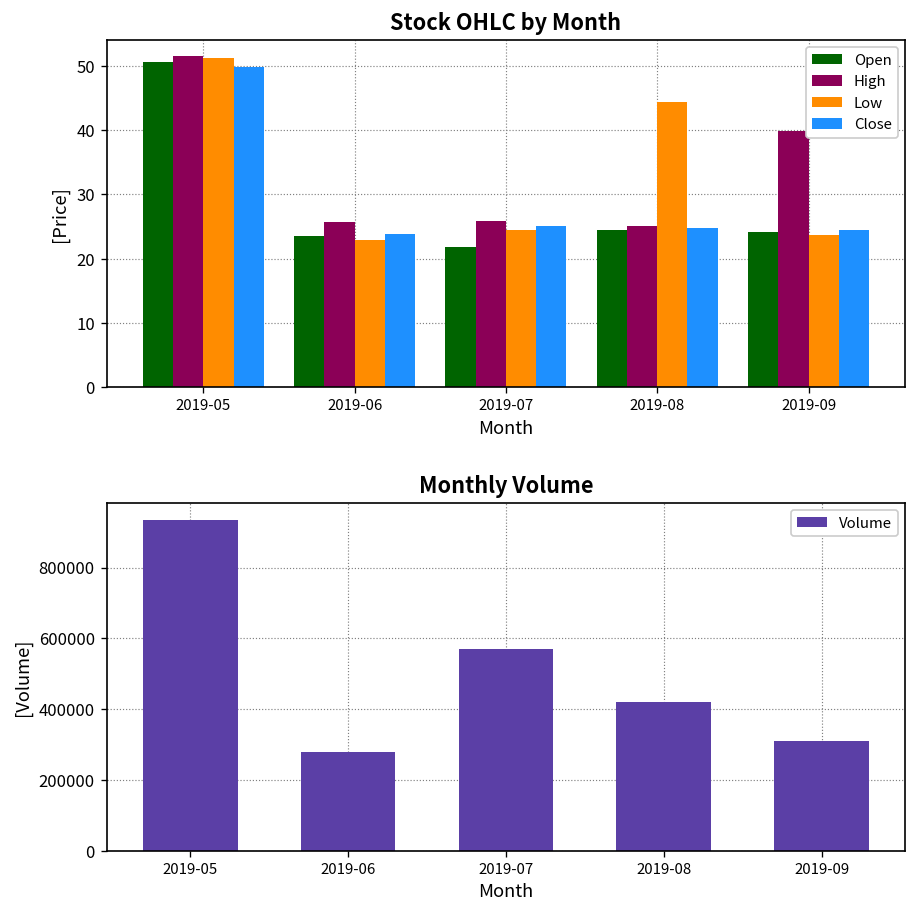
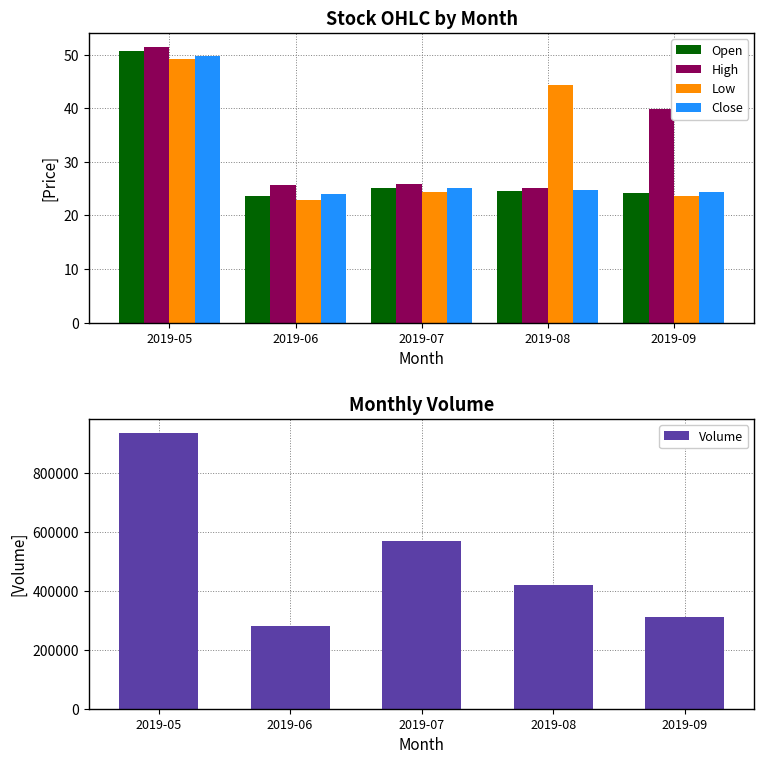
Stock OHLC by Month, Low, 2019-05: 51 -> 49
Stock OHLC by Month, Open, 2019-07: 22 -> 25
